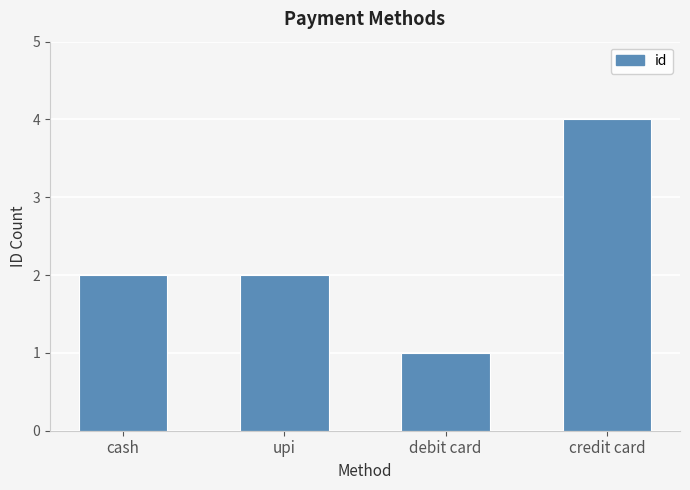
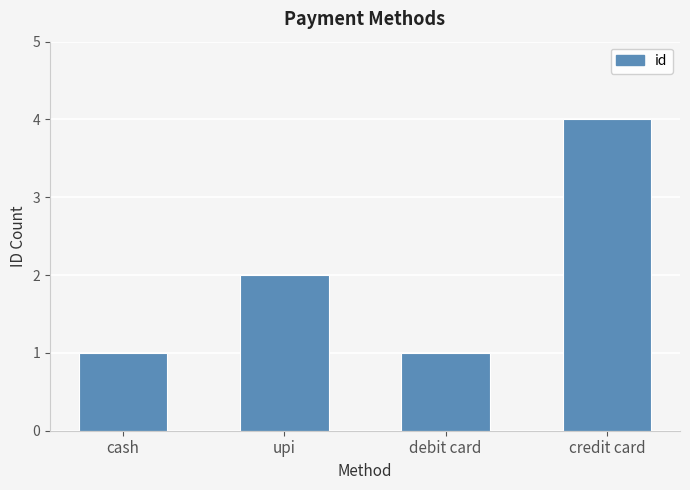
cash: 2 -> 1
